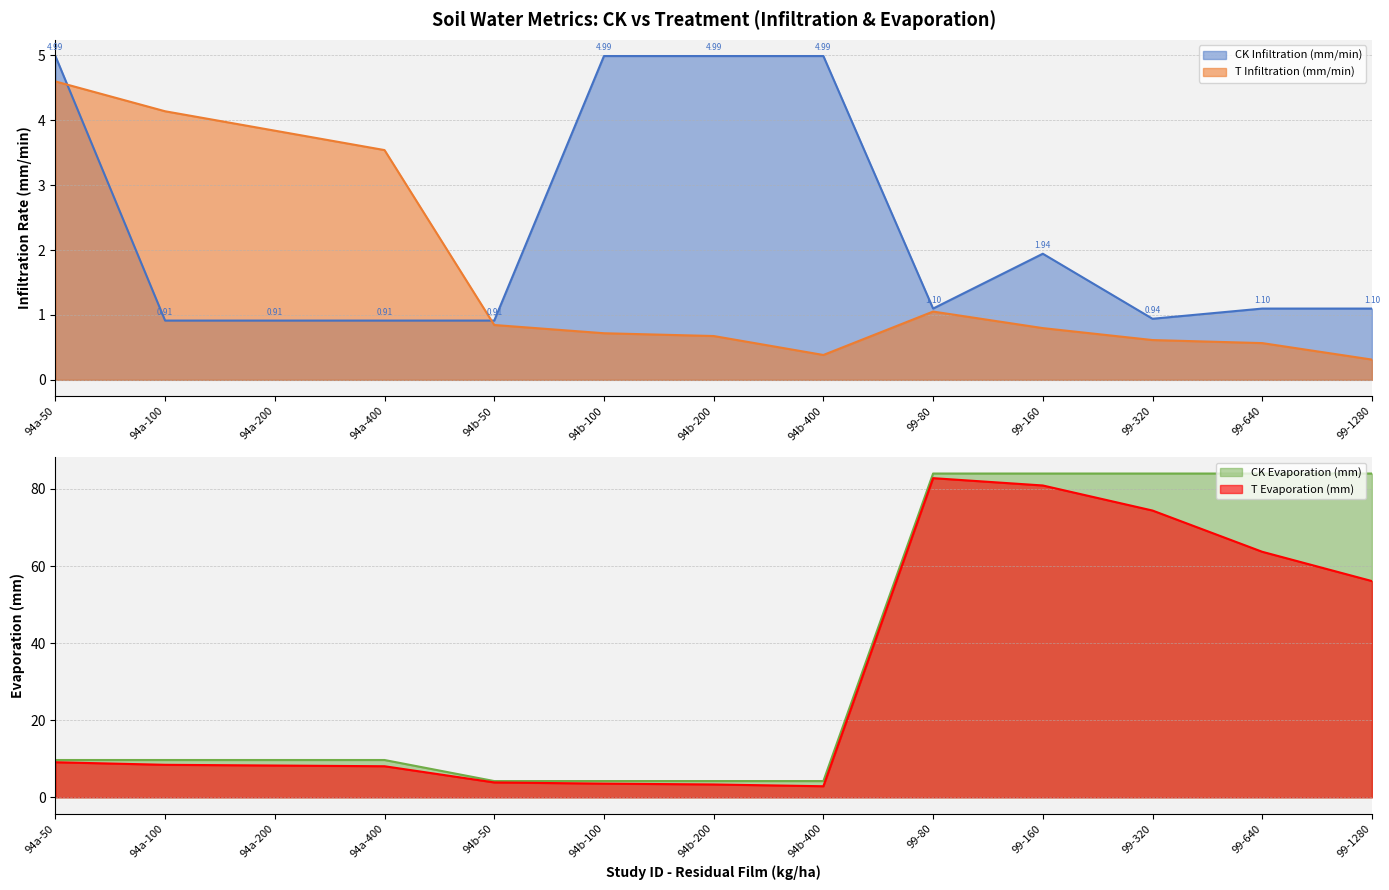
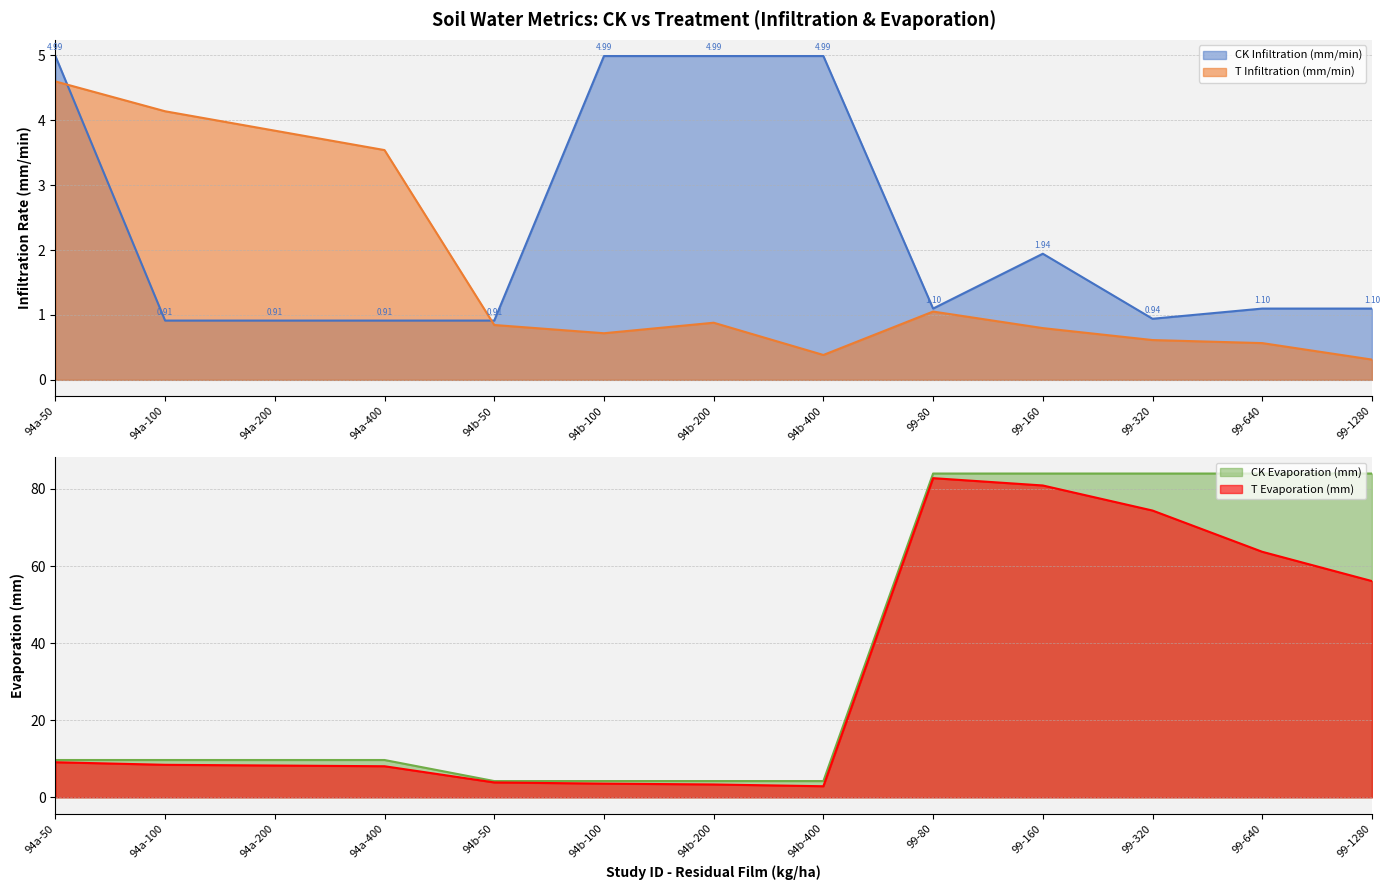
Soil Water Metrics: CK vs Treatment (Infiltration & Evaporation), T Infiltration (mm/min), 94b-200: 0.7 -> 0.9
